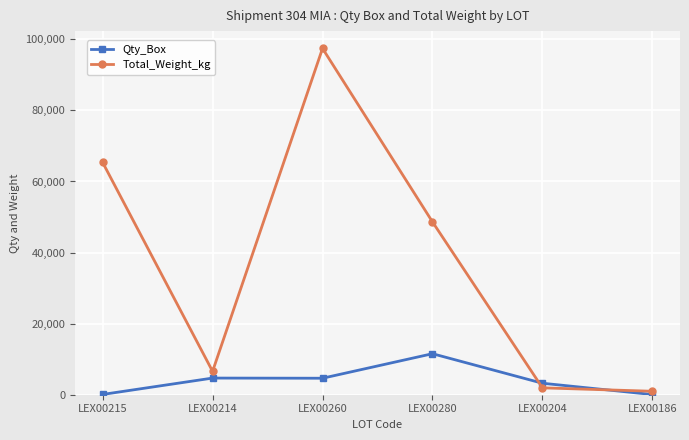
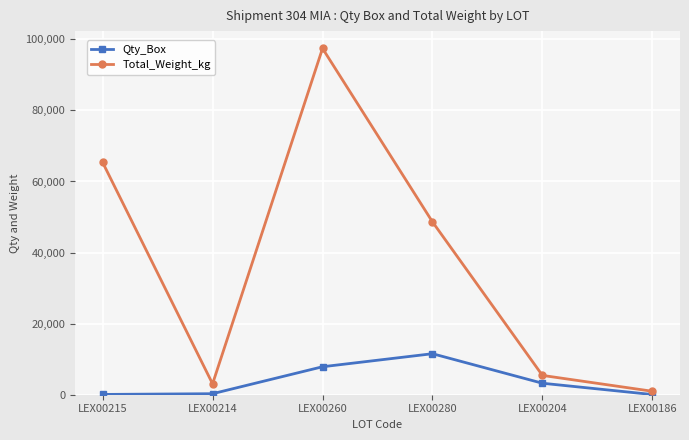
Qty_Box, LEX00214: 5,000 -> 0
Total_Weight_kg, LEX00214: 7,000 -> 3,000
Qty_Box, LEX00260: 5,000 -> 8,000
Total_Weight_kg, LEX00204: 2,000 -> 5,000
